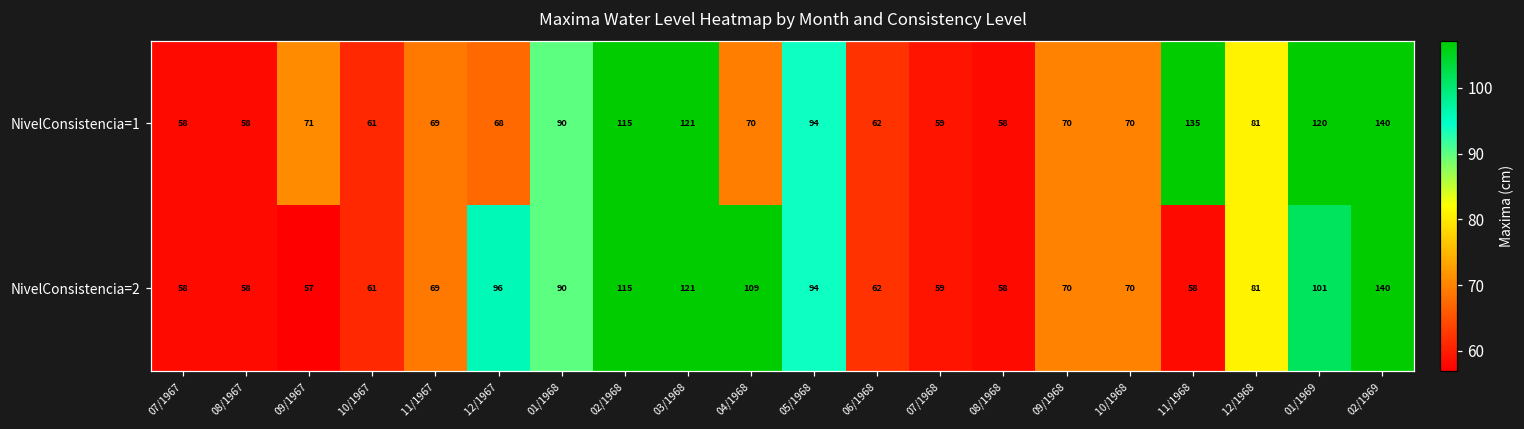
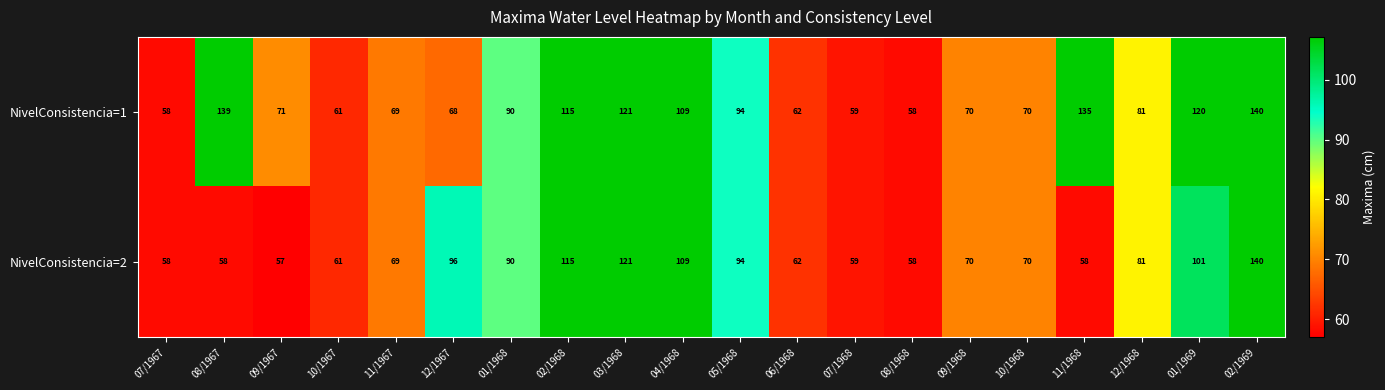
NivelConsistencia=1, 08/1967: 58 -> 139
NivelConsistencia=1, 04/1968: 70 -> 109
